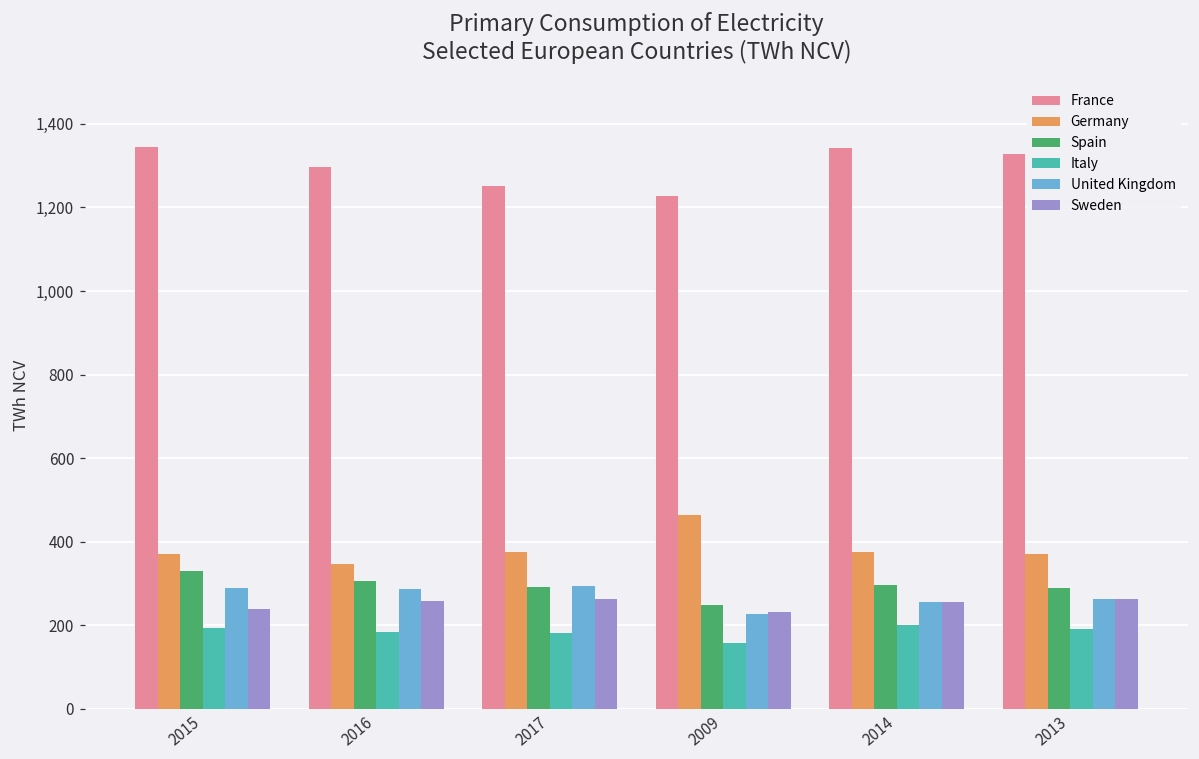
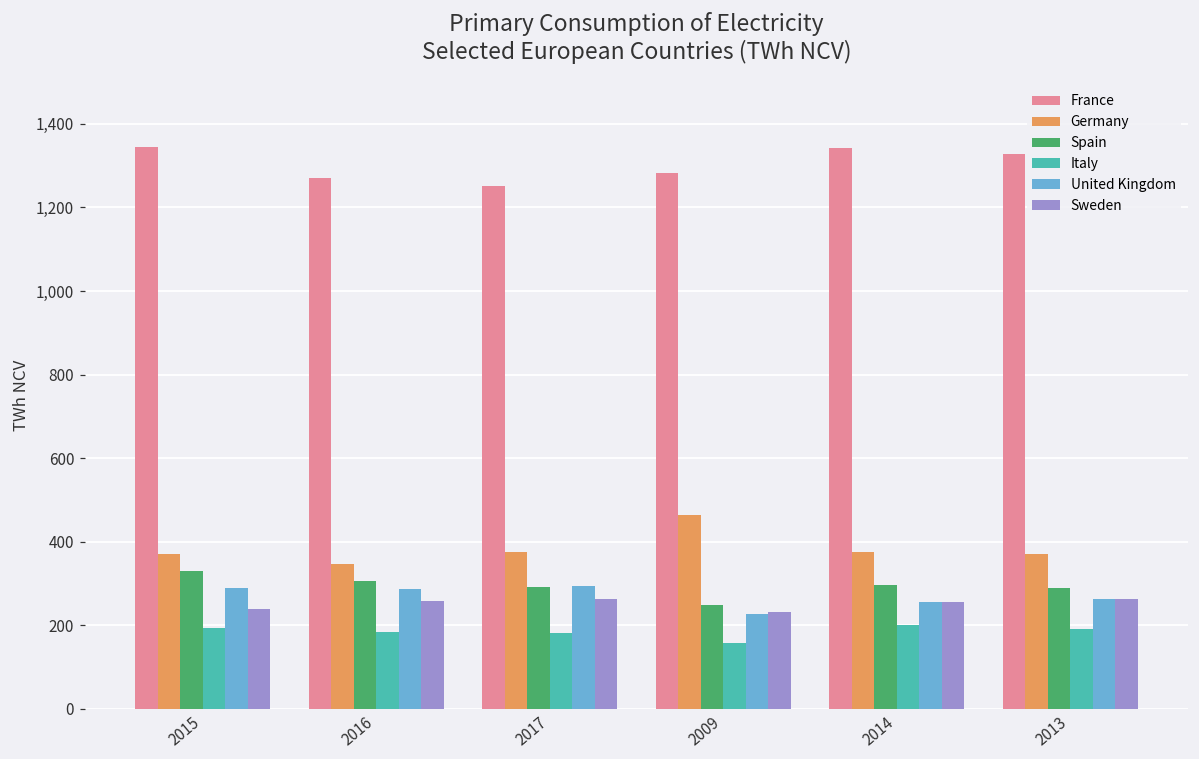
France, 2016: 1,300 -> 1,270
France, 2009: 1,230 -> 1,280
